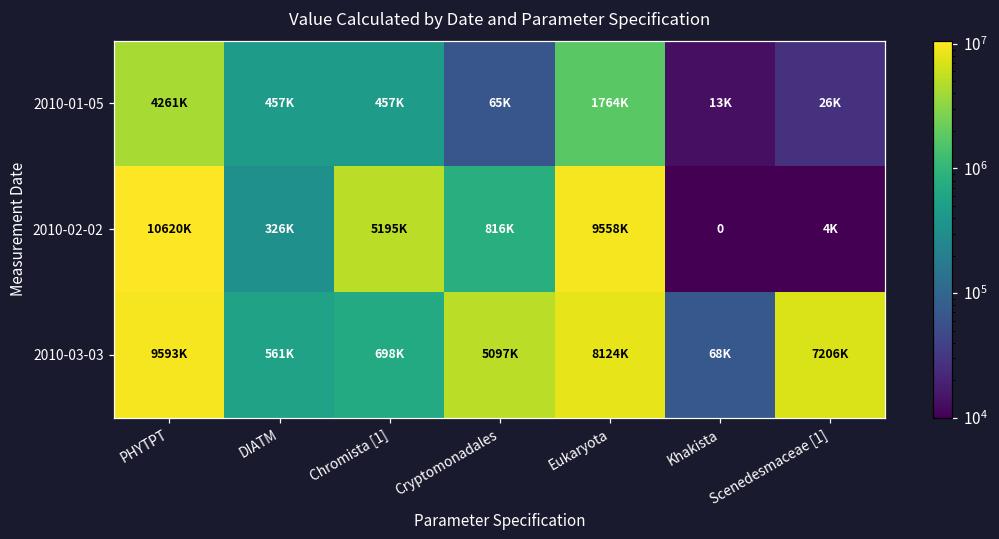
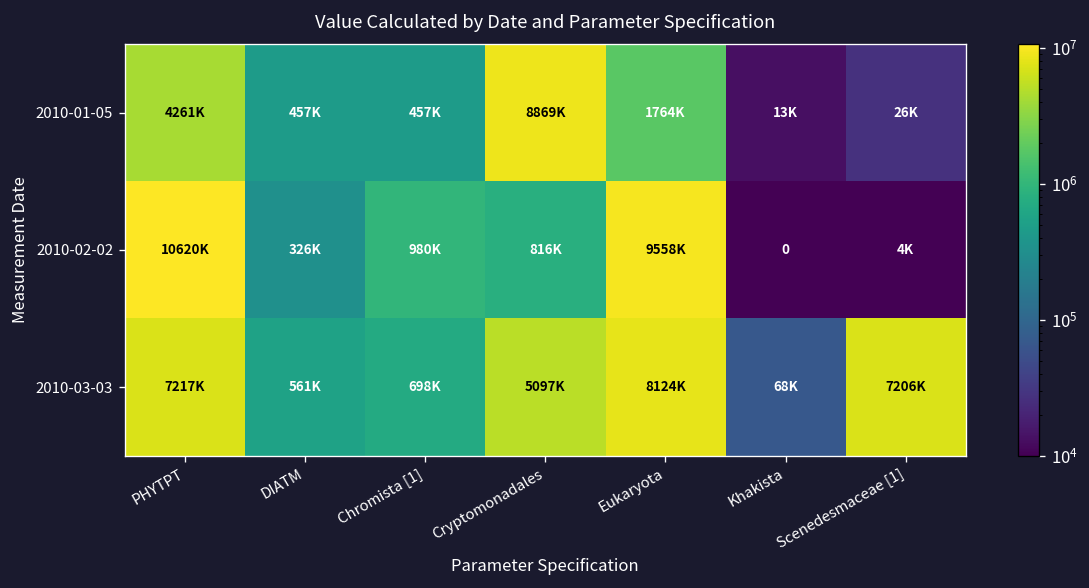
2010-01-05, Cryptomonadales: 65K -> 8869K
2010-02-02, Chromista [1]: 5195K -> 980K
2010-03-03, PHYTPT: 9593K -> 7217K
